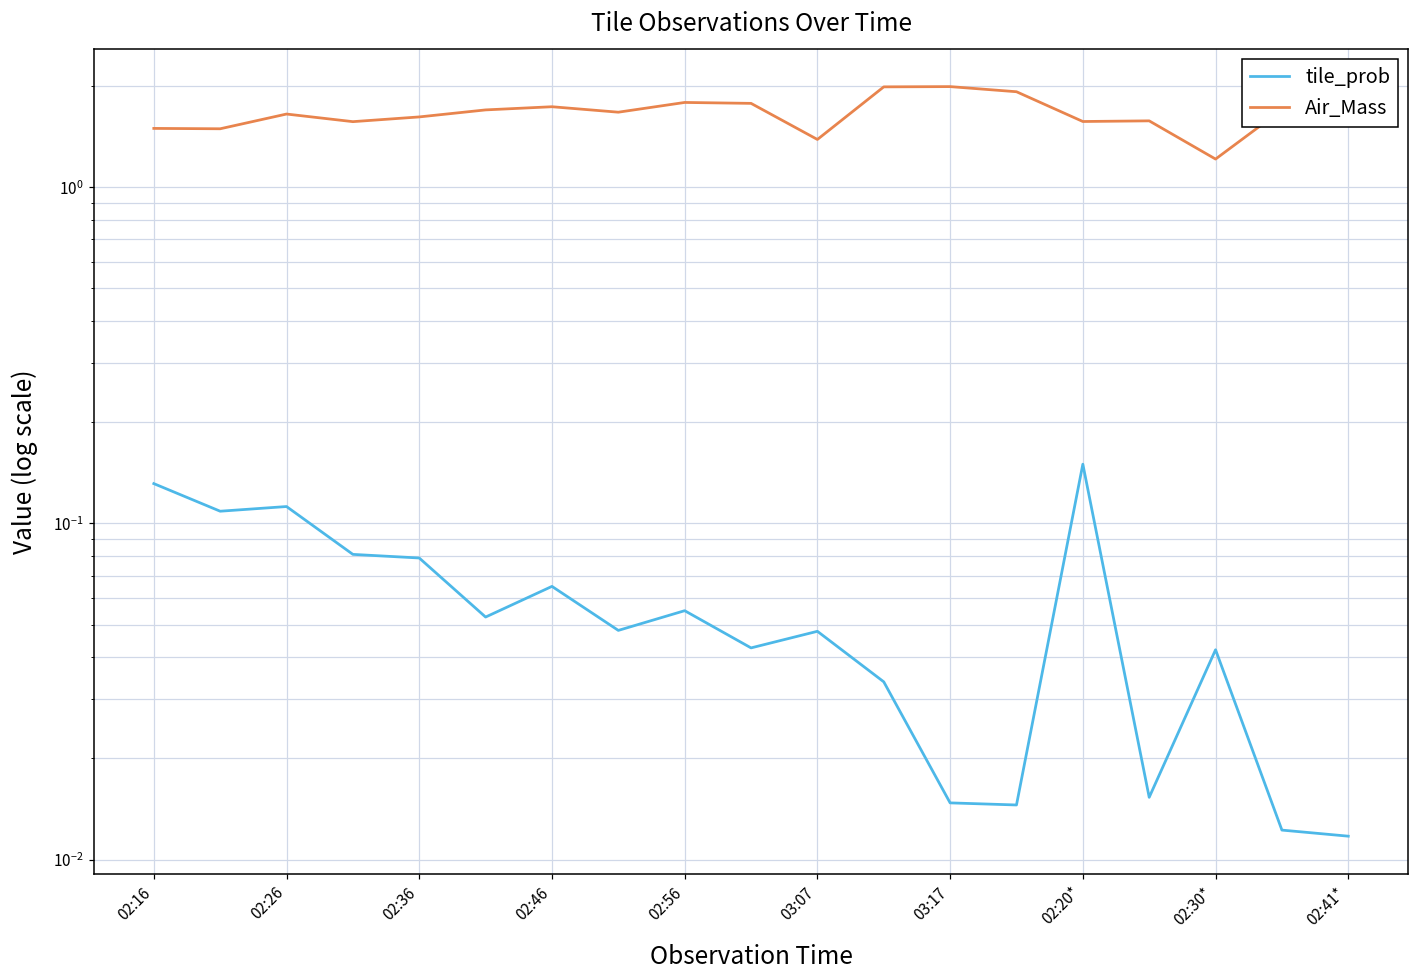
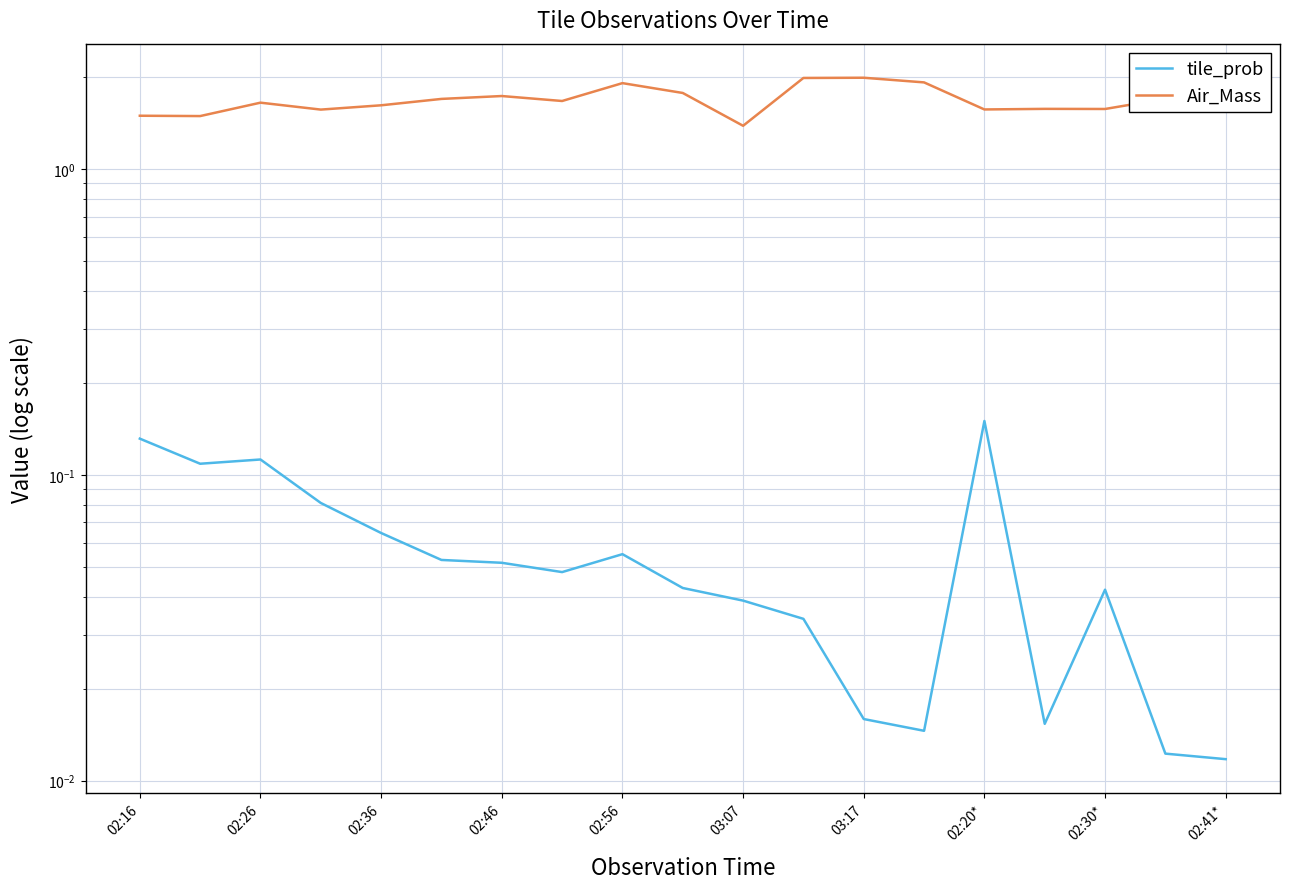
tile_prob, 02:36: 0.079 -> 0.065
tile_prob, 02:46: 0.065 -> 0.052
Air_Mass, 02:56: 1.8 -> 1.9
tile_prob, 03:07: 0.048 -> 0.039
tile_prob, 03:17: 0.015 -> 0.016
Air_Mass, 02:30*: 1.21 -> 1.6
